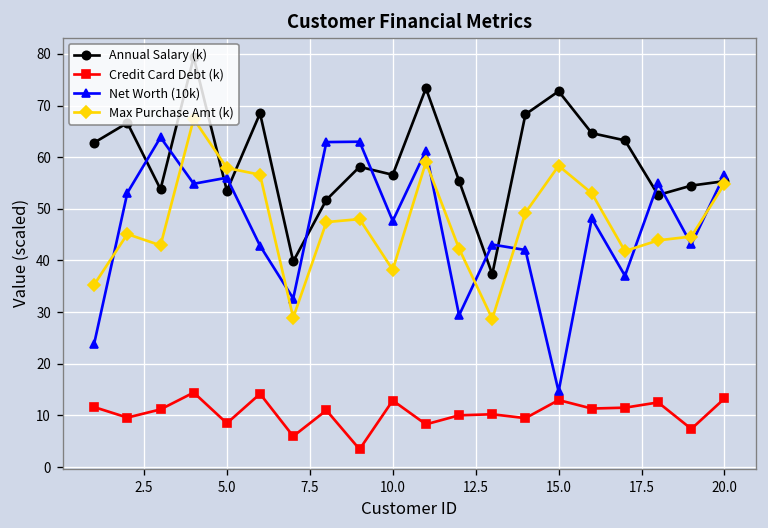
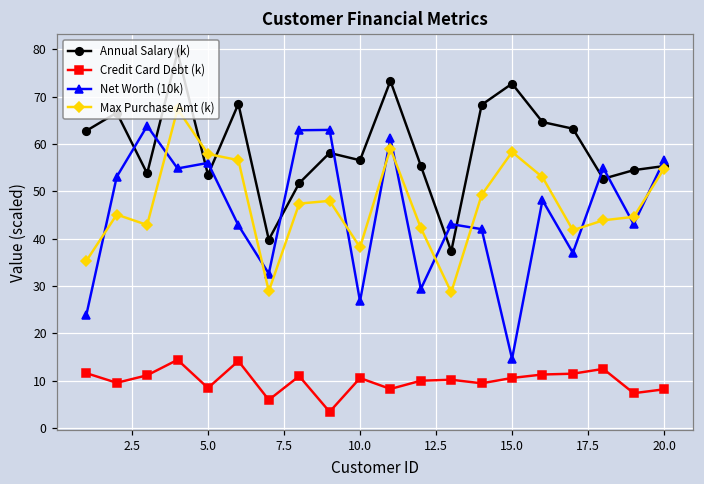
Credit Card Debt (k), 10.0: 13 -> 11
Net Worth (10k), 10.0: 48 -> 27
Credit Card Debt (k), 15.0: 13 -> 11
Credit Card Debt (k), 20.0: 13 -> 8
